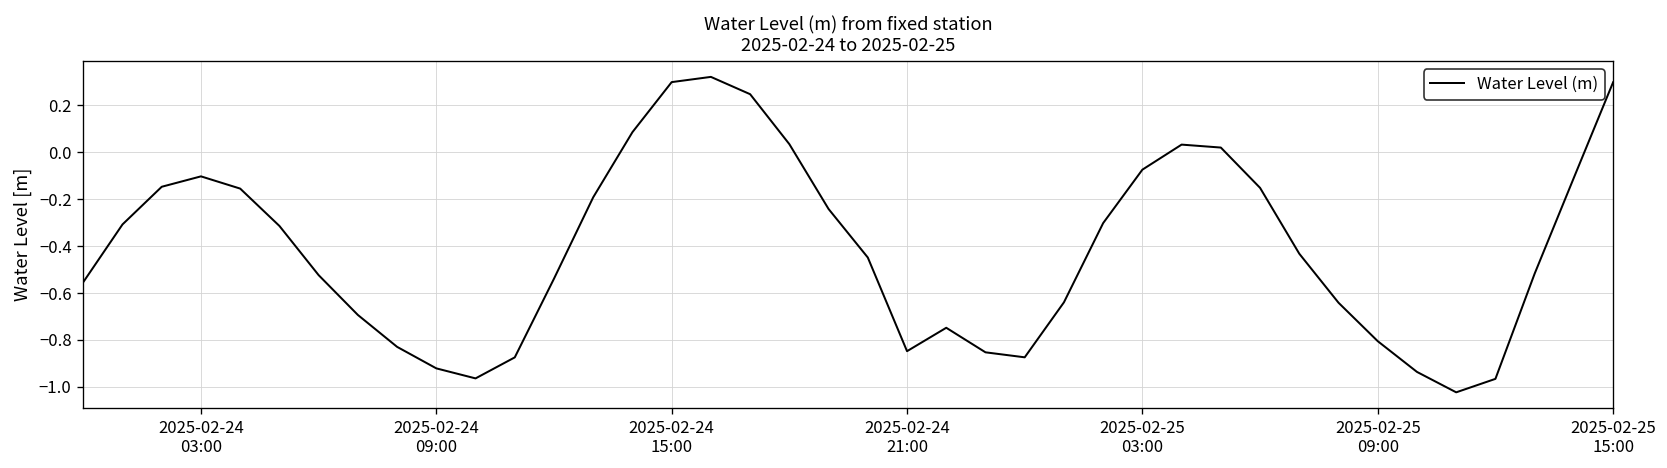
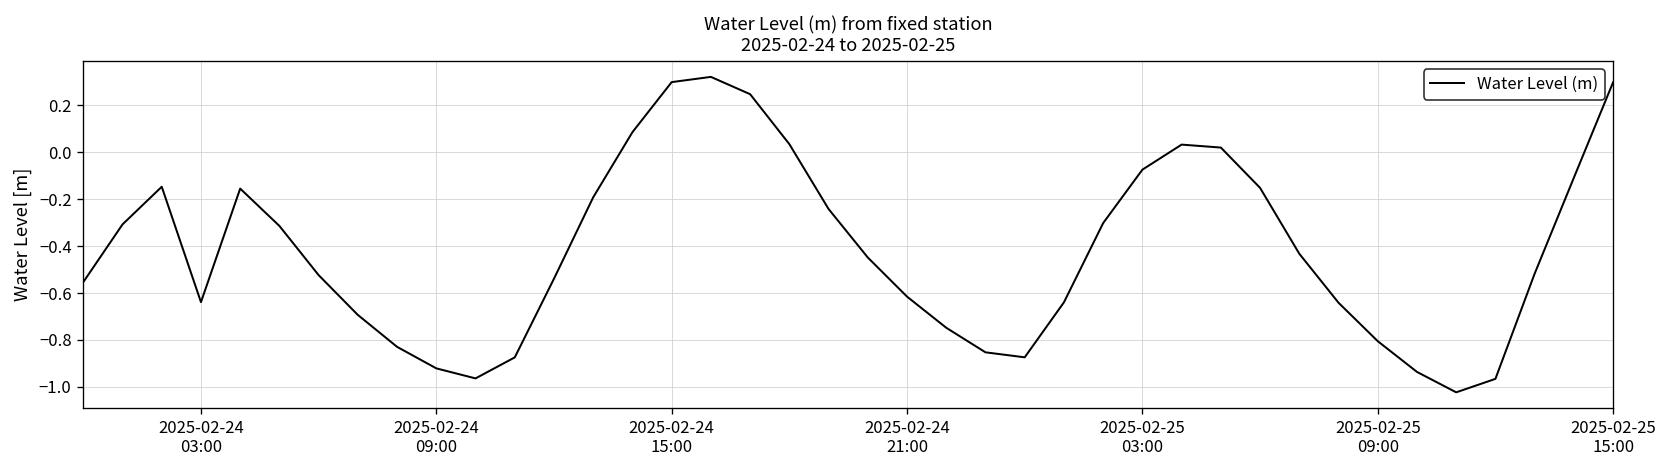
2025-02-24 03:00: -0.10 -> -0.64
2025-02-24 21:00: -0.85 -> -0.62
